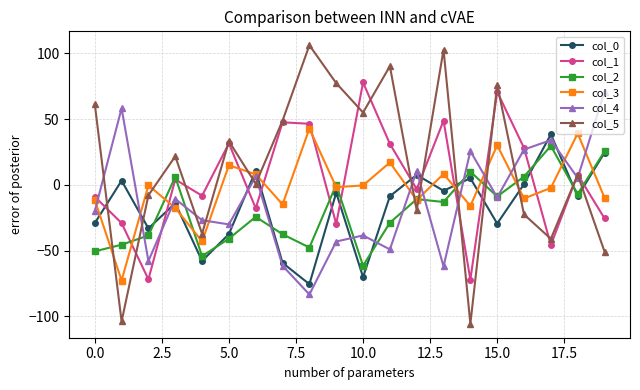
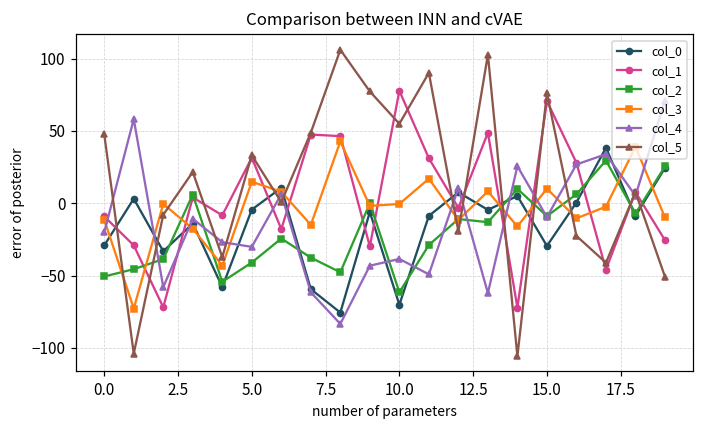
col_5, 0.0: 61 -> 48
col_0, 5.0: -37 -> -4
col_3, 15.0: 30 -> 10
